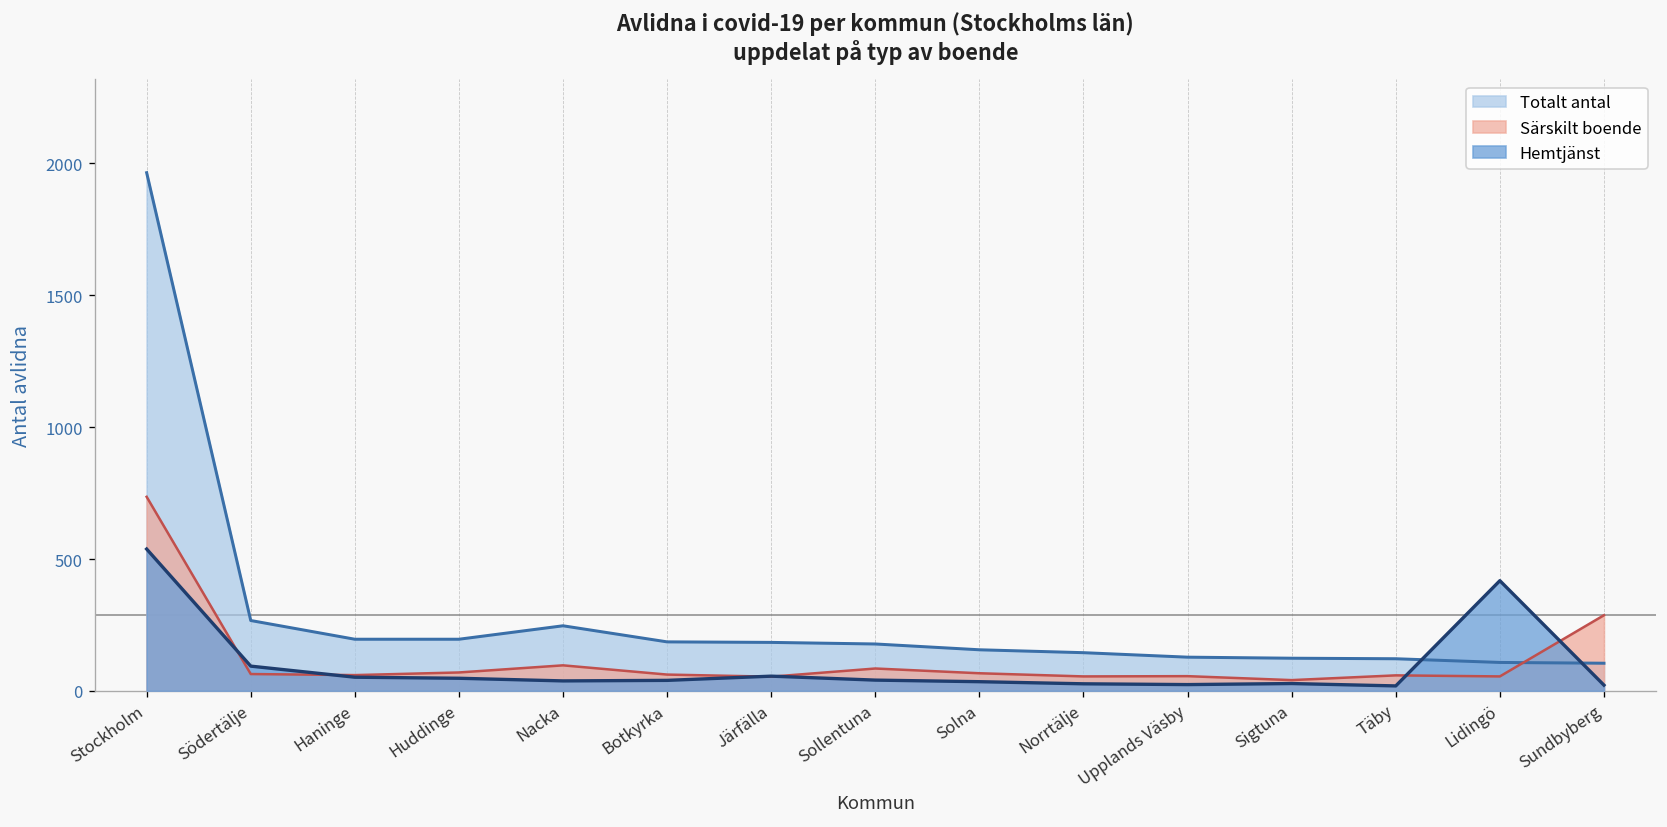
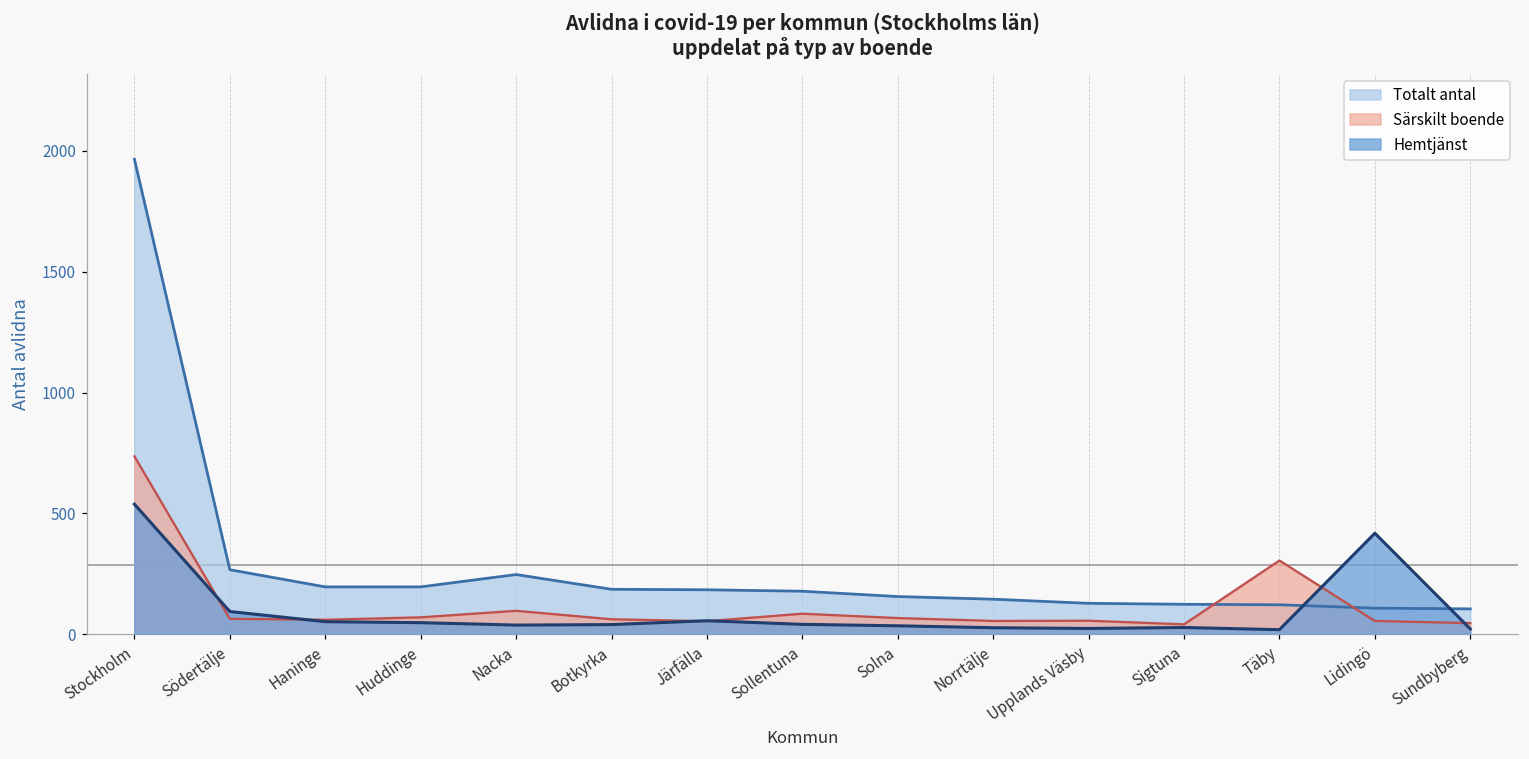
Särskilt boende, Täby: 60 -> 310
Särskilt boende, Sundbyberg: 290 -> 50
